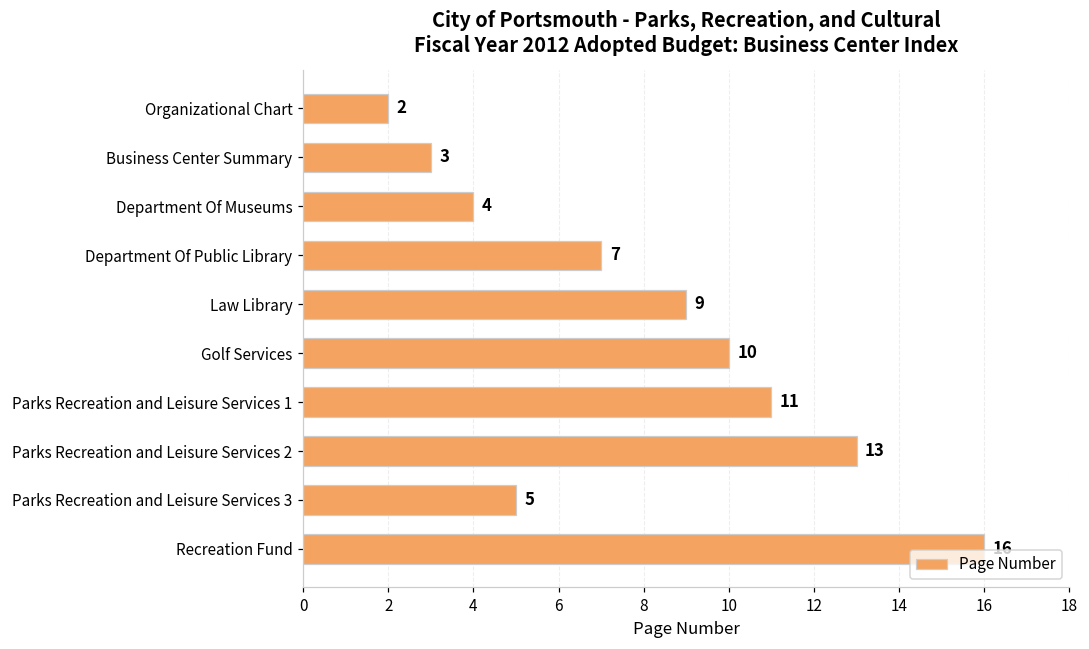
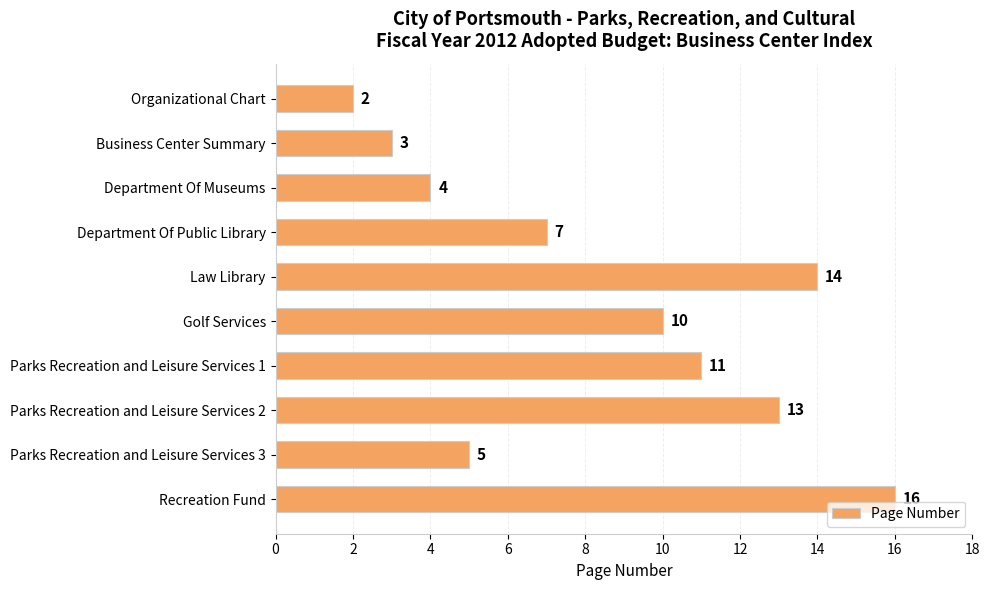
Law Library: 9 -> 14
